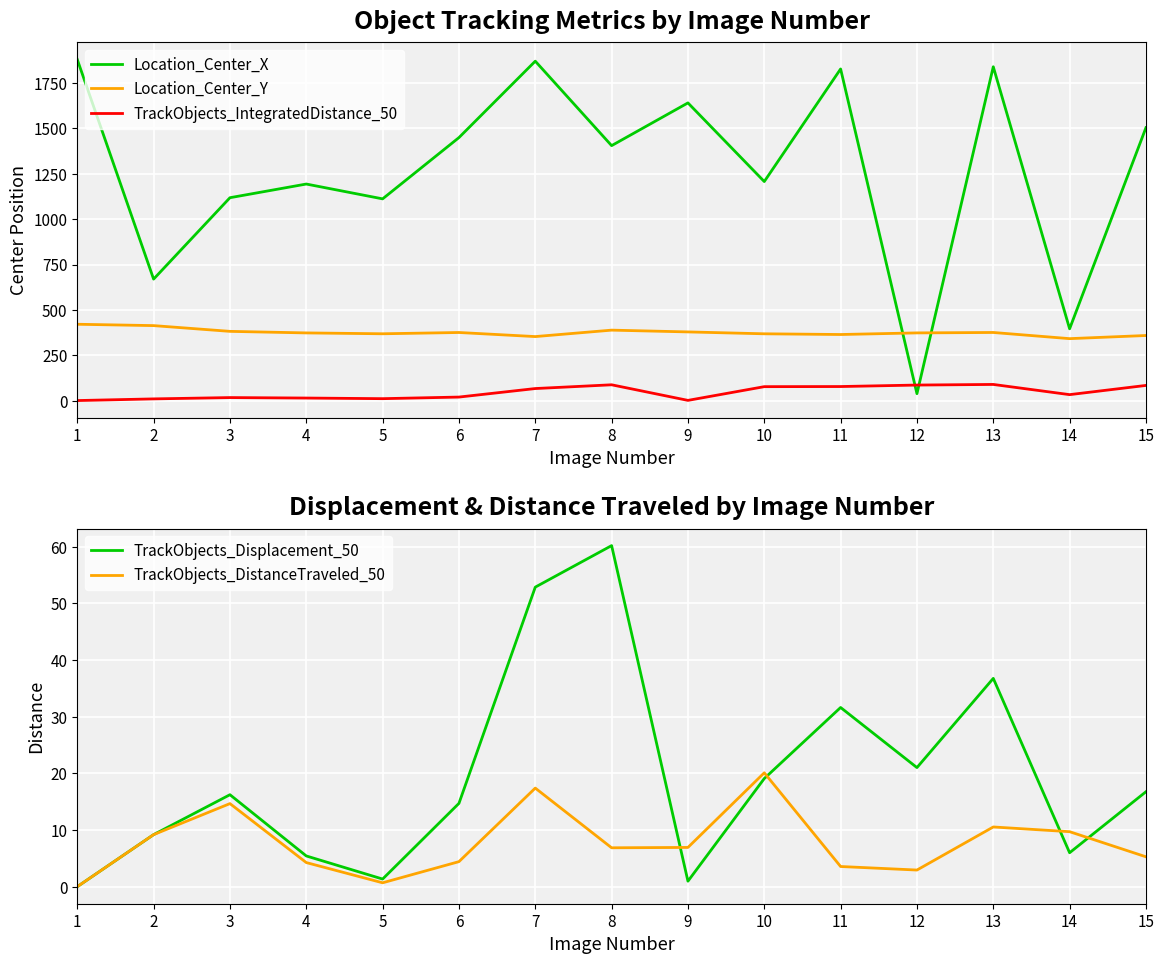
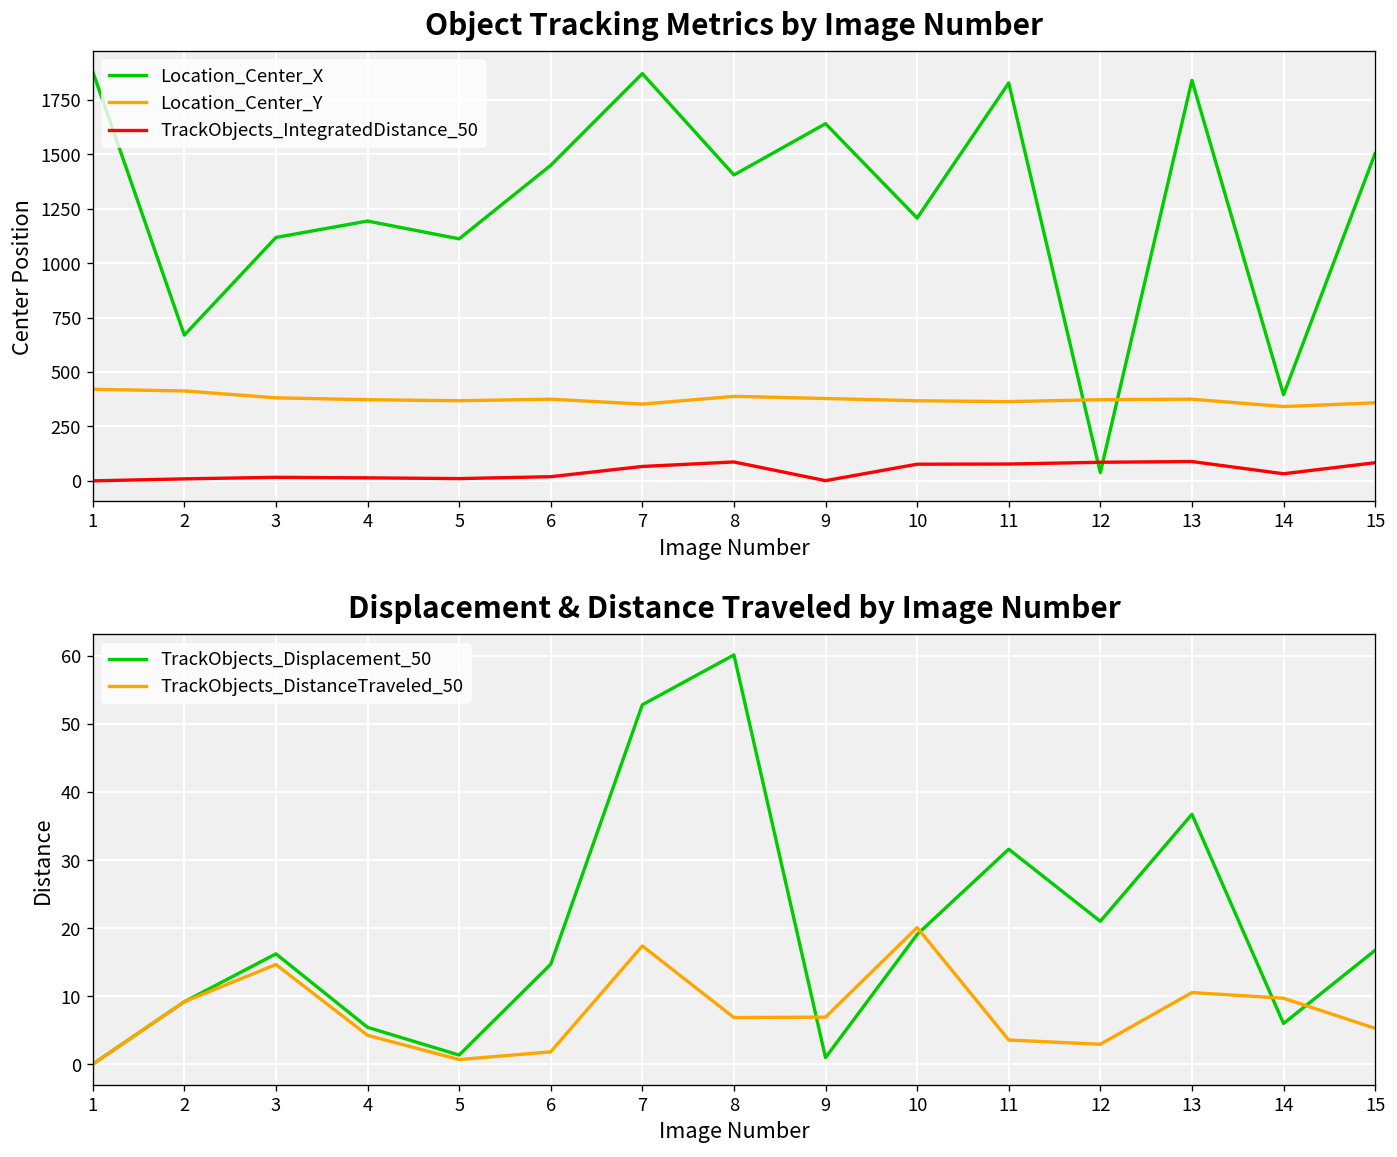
Displacement & Distance Traveled by Image Number, TrackObjects_DistanceTraveled_50, 6: 4 -> 2
